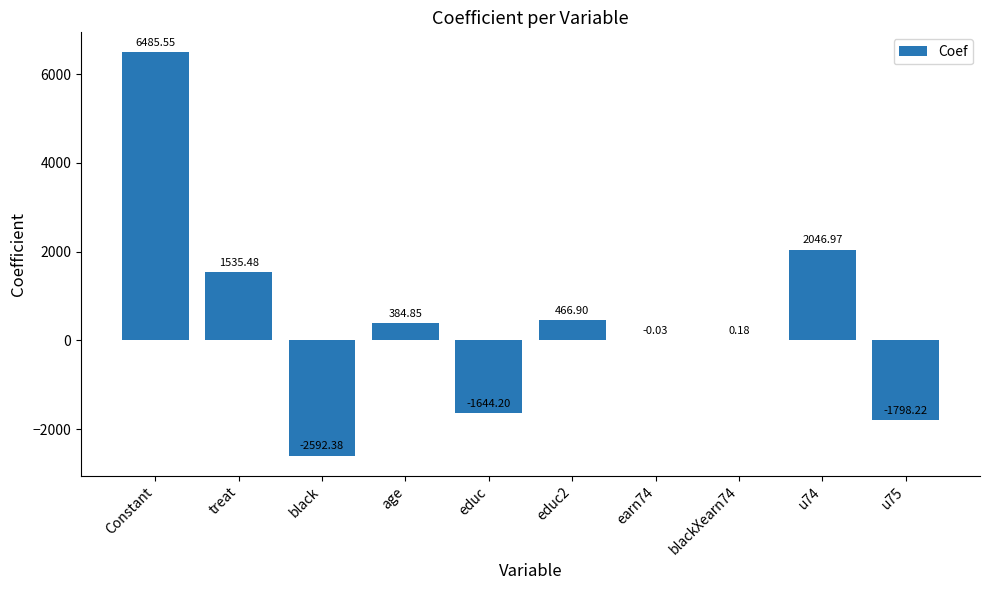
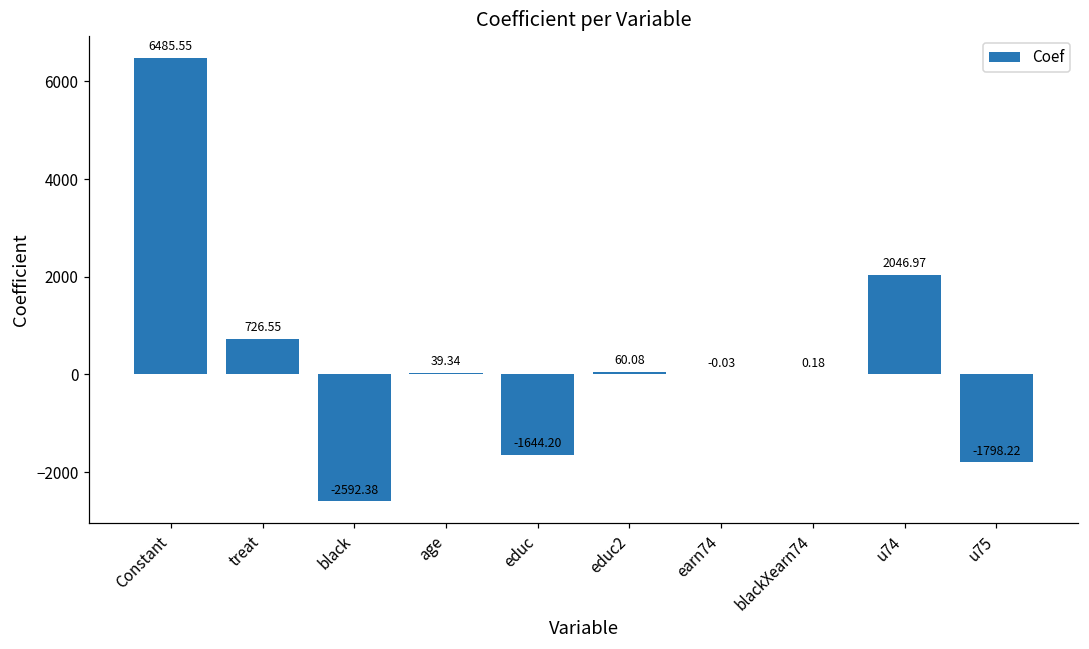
treat: 1535.48 -> 726.55
age: 384.85 -> 39.34
educ2: 466.90 -> 60.08
